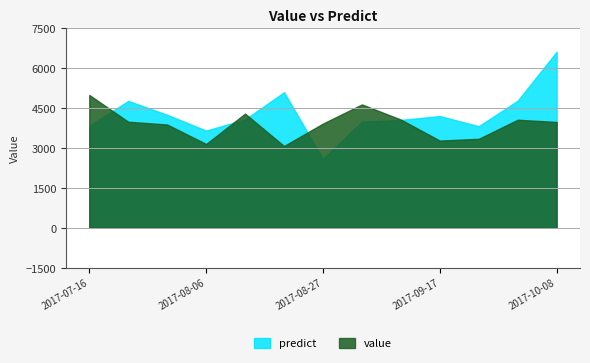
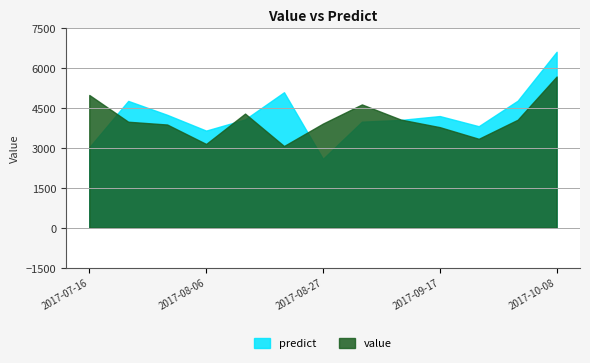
predict, 2017-07-16: 3800 -> 3000
value, 2017-09-17: 3300 -> 3800
value, 2017-10-08: 4000 -> 5700
